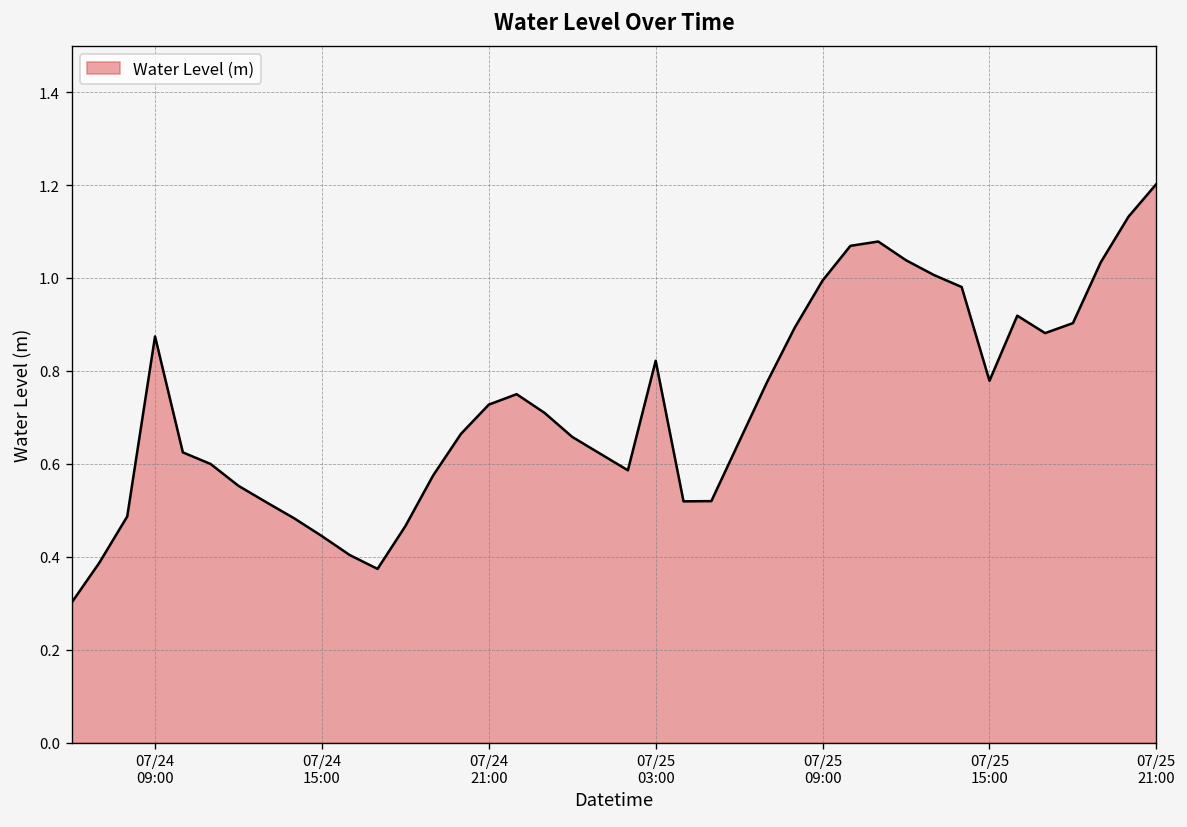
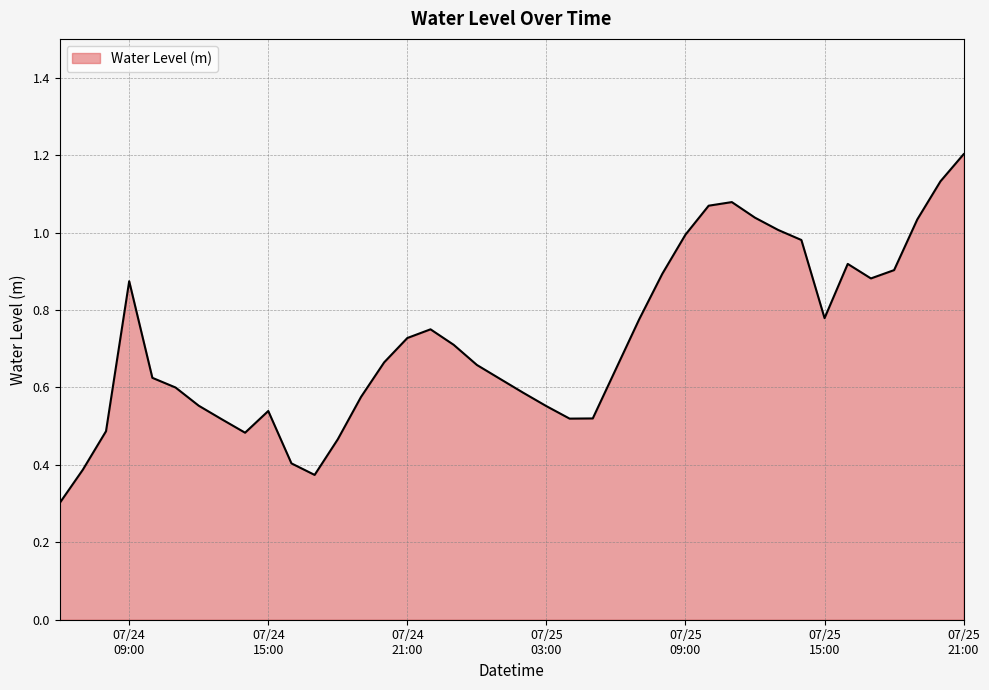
07/24 15:00: 0.44 -> 0.54
07/25 03:00: 0.82 -> 0.55
